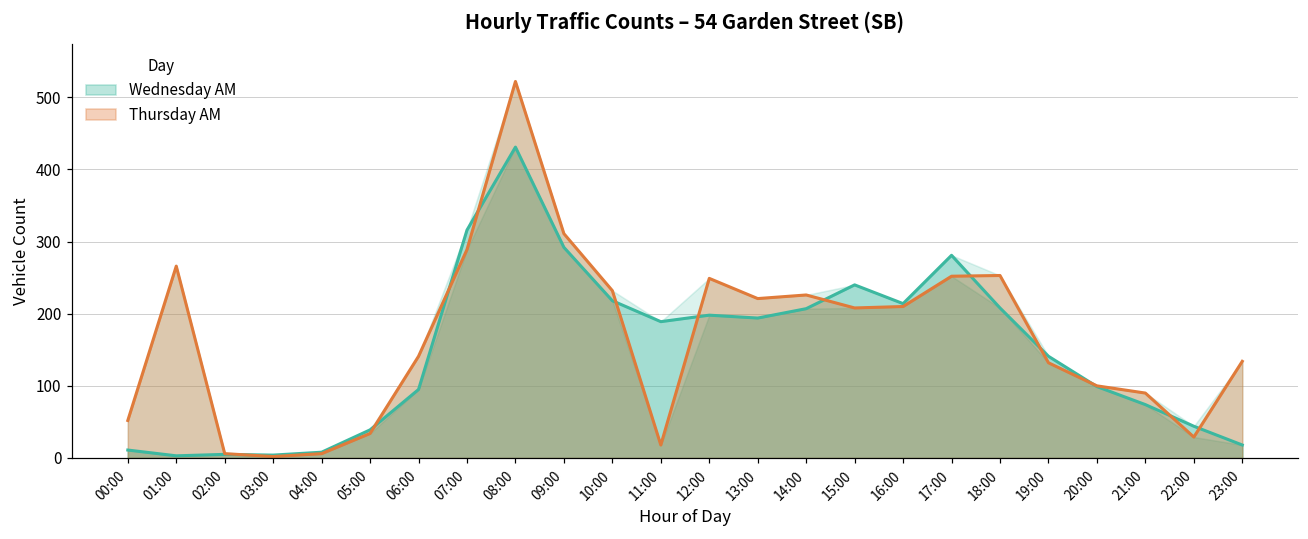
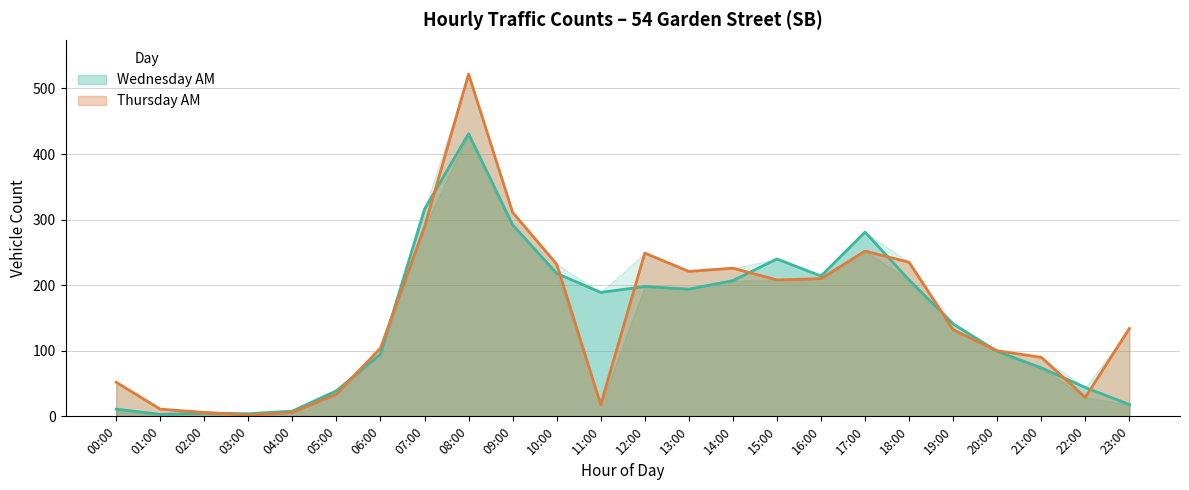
Thursday AM, 01:00: 270 -> 10
Thursday AM, 06:00: 140 -> 100
Thursday AM, 18:00: 250 -> 240
